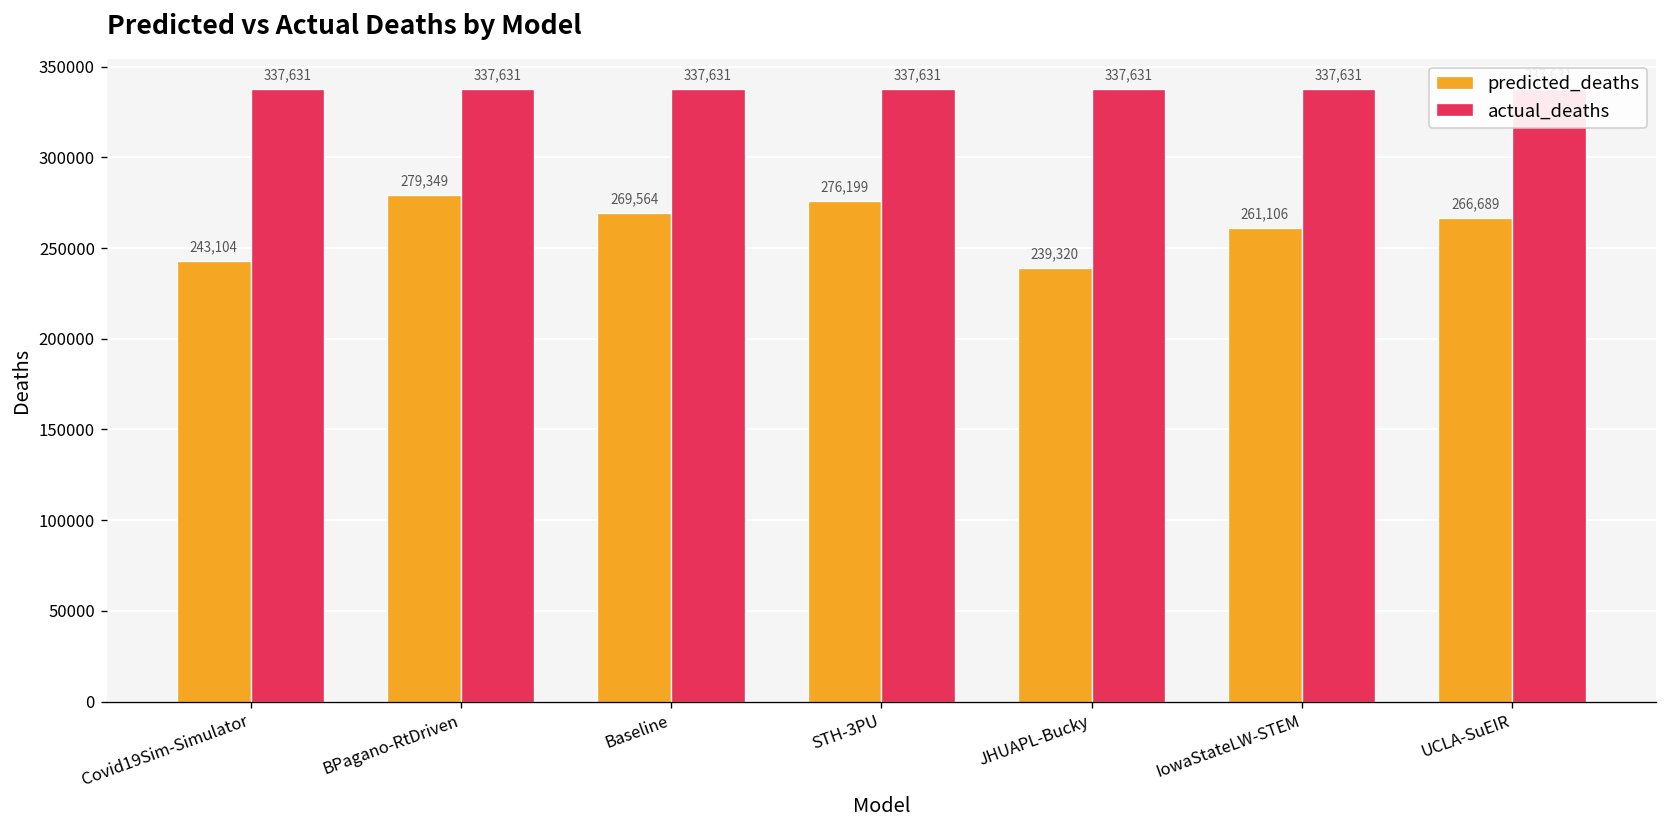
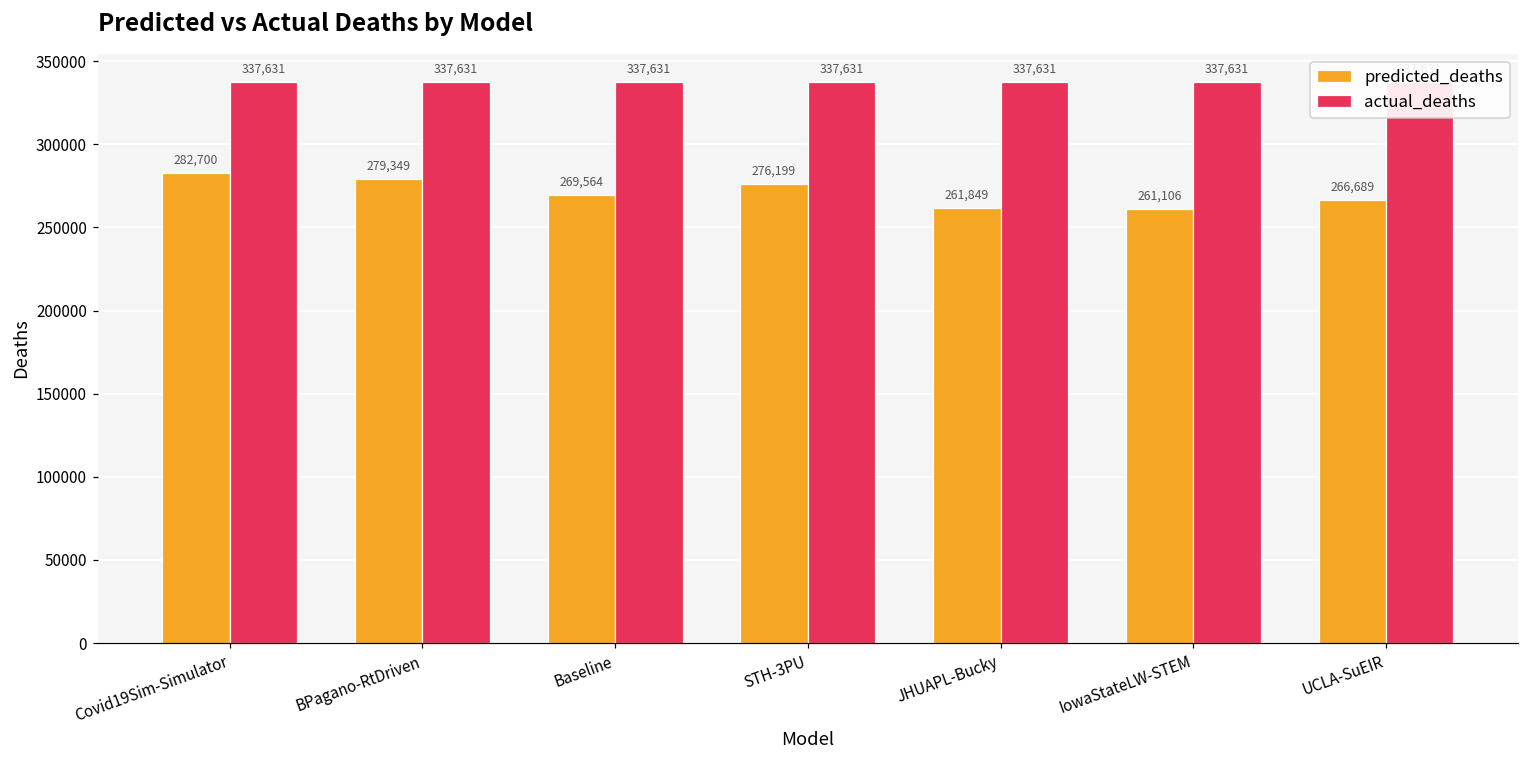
predicted_deaths, Covid19Sim-Simulator: 243,104 -> 282,700
predicted_deaths, JHUAPL-Bucky: 239,320 -> 261,849
